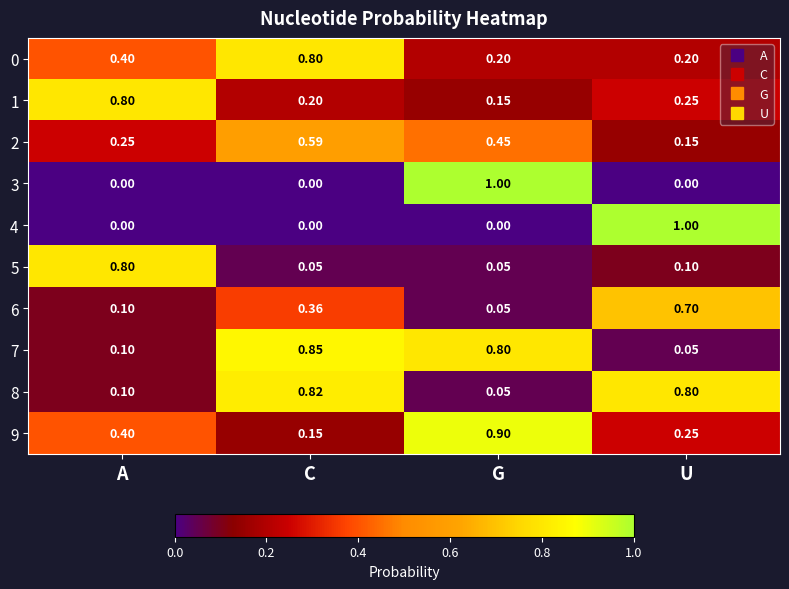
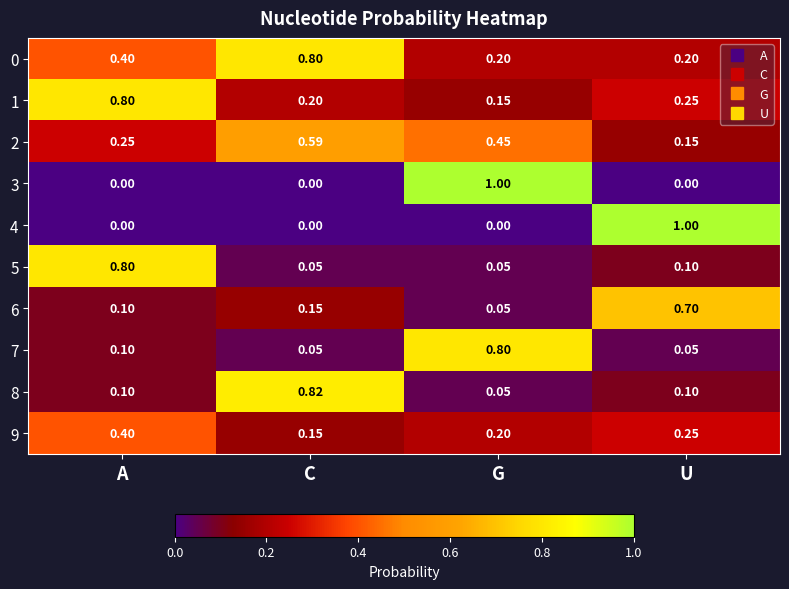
6, C: 0.36 -> 0.15
7, C: 0.85 -> 0.05
8, U: 0.80 -> 0.10
9, G: 0.90 -> 0.20
